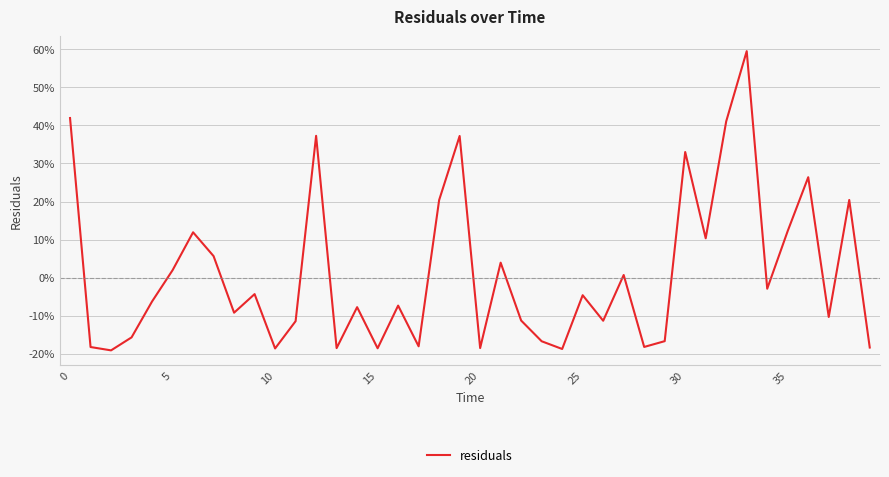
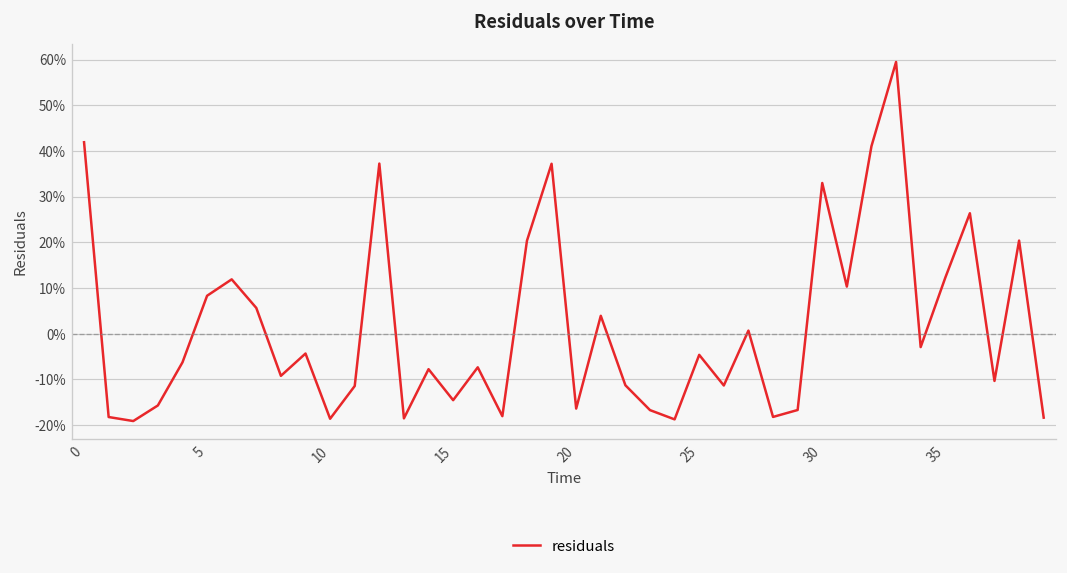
5: 2% -> 8%
15: -19% -> -15%
20: -18% -> -16%
